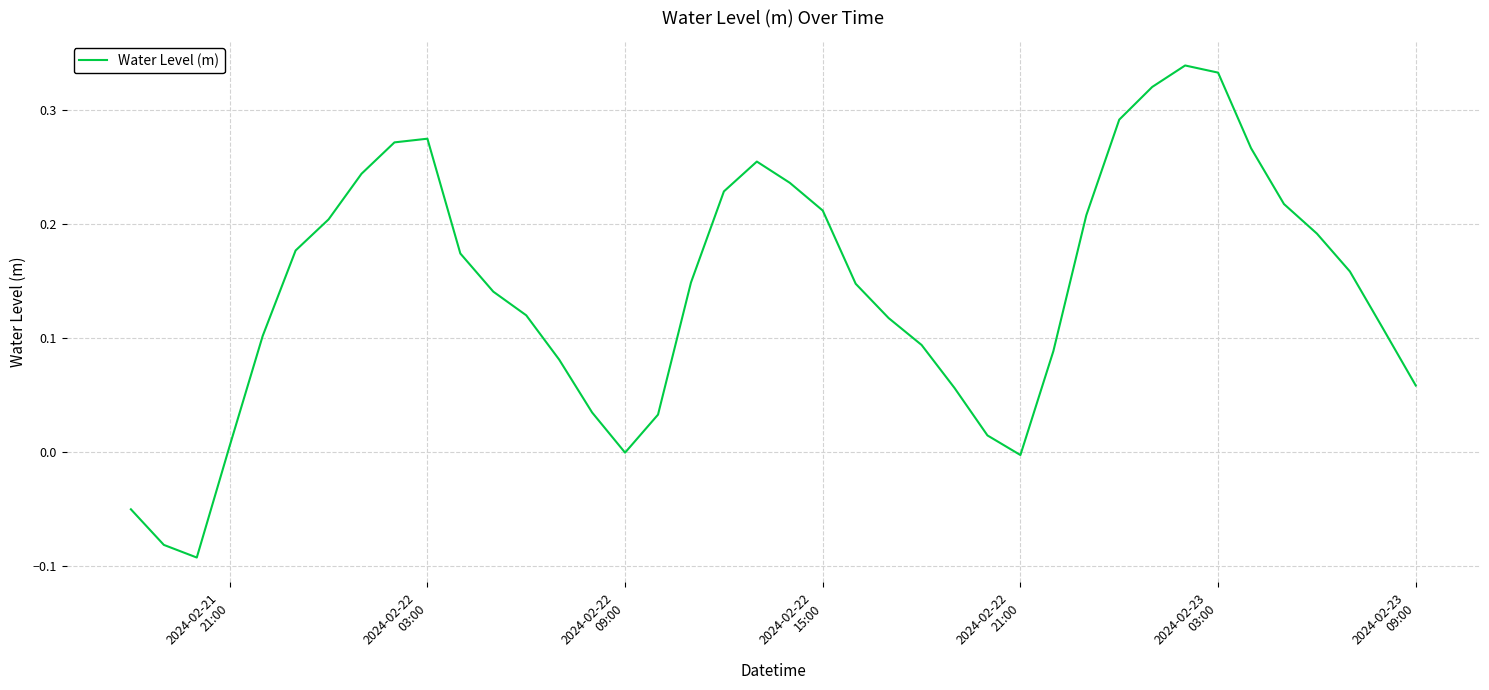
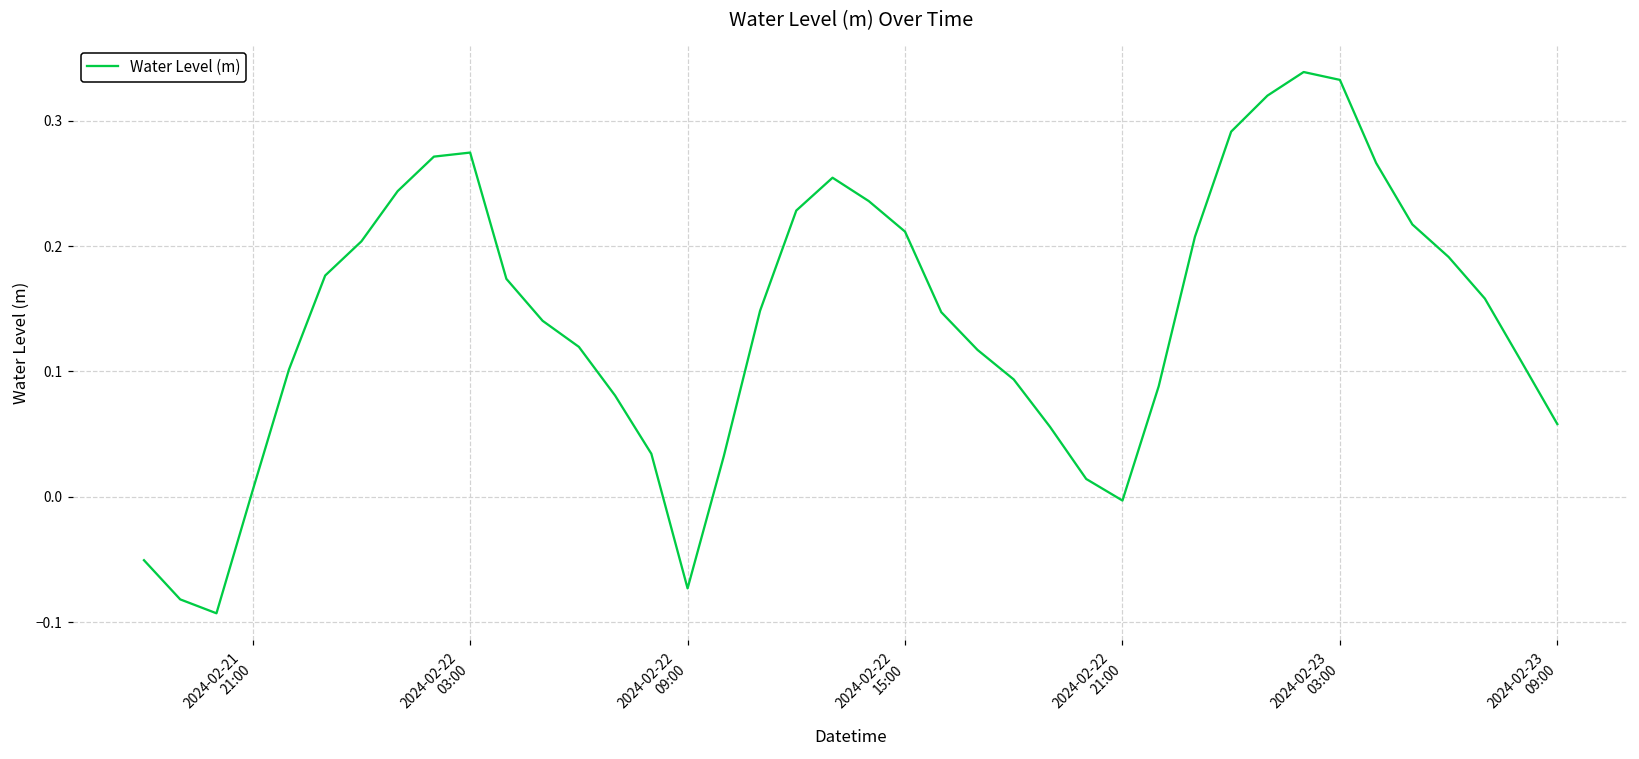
2024-02-22 09:00: -0.001 -> -0.073
